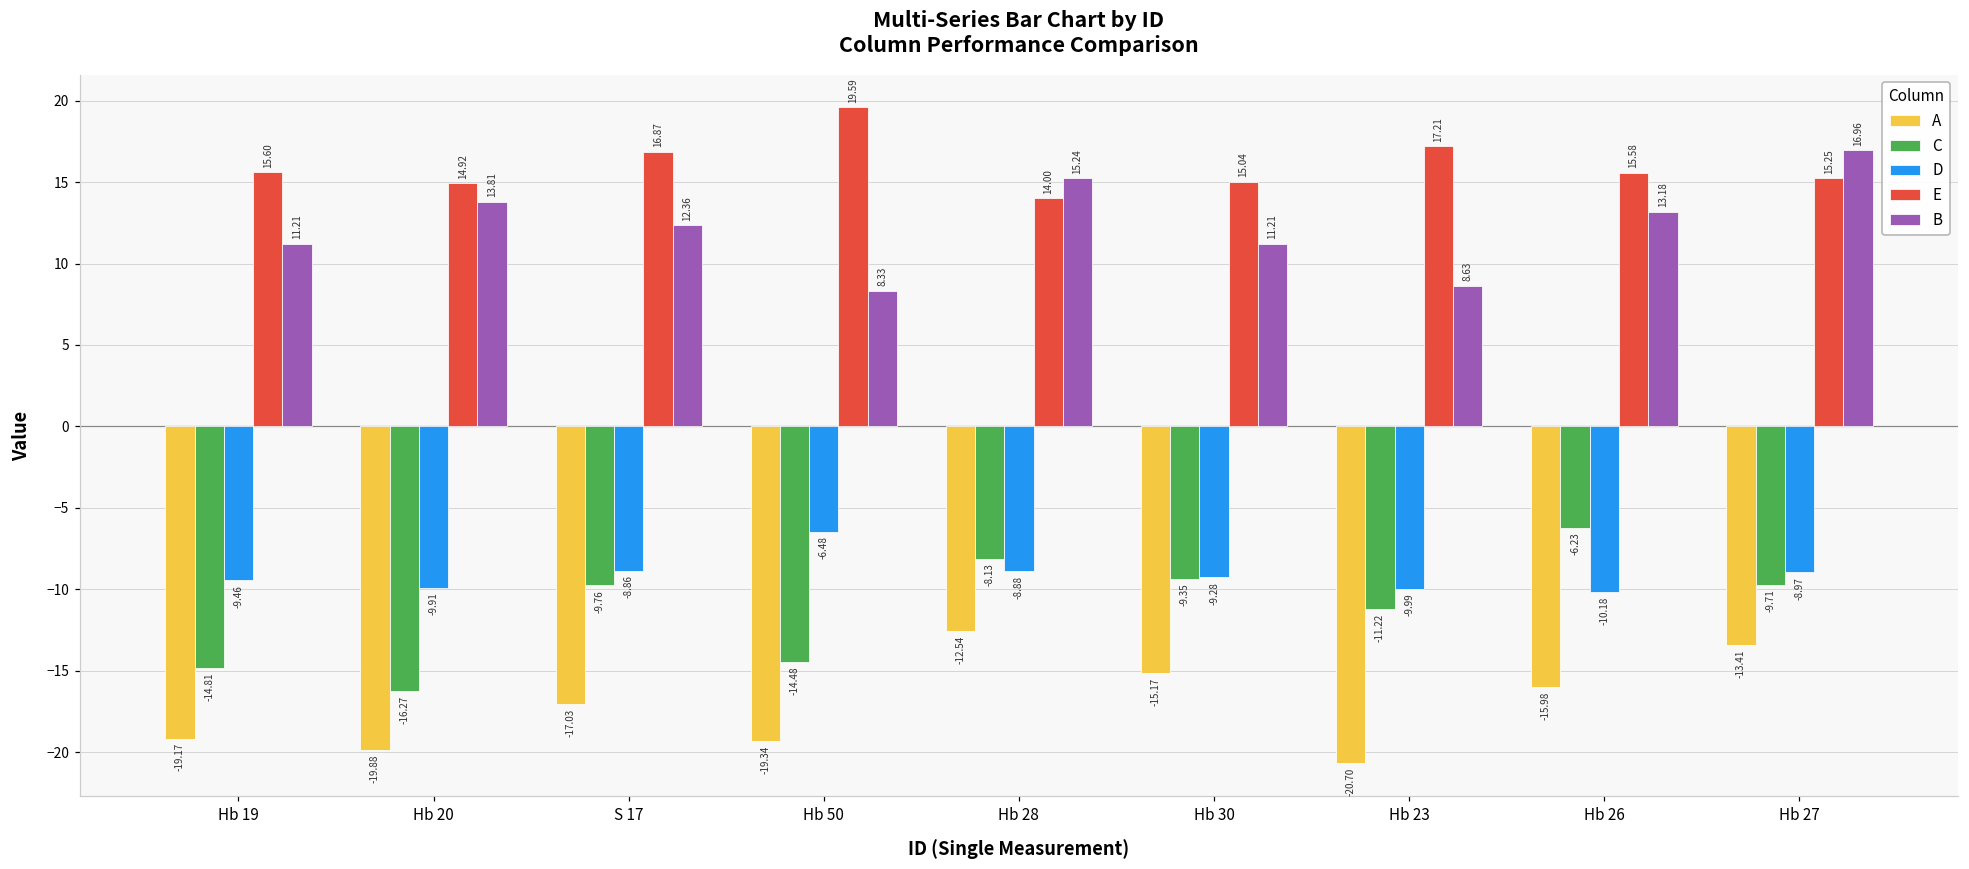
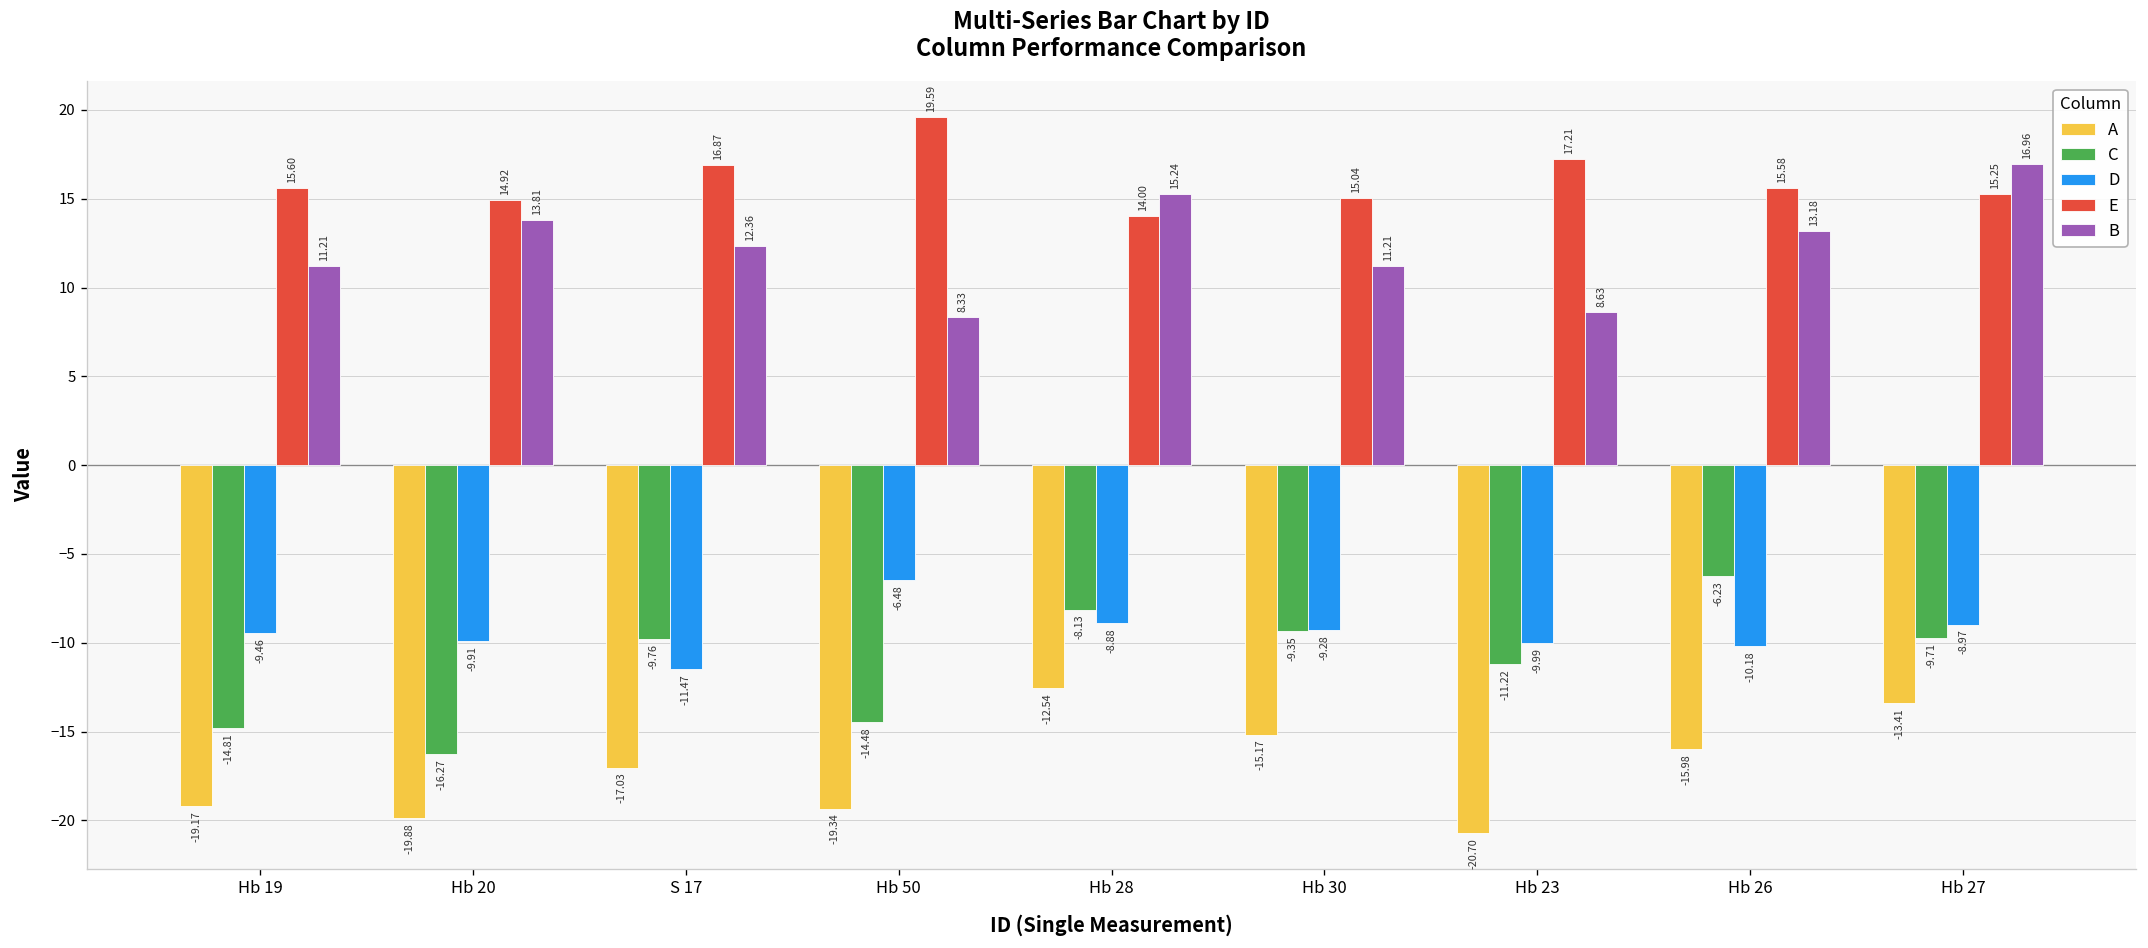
D, S 17: -8.86 -> -11.47
